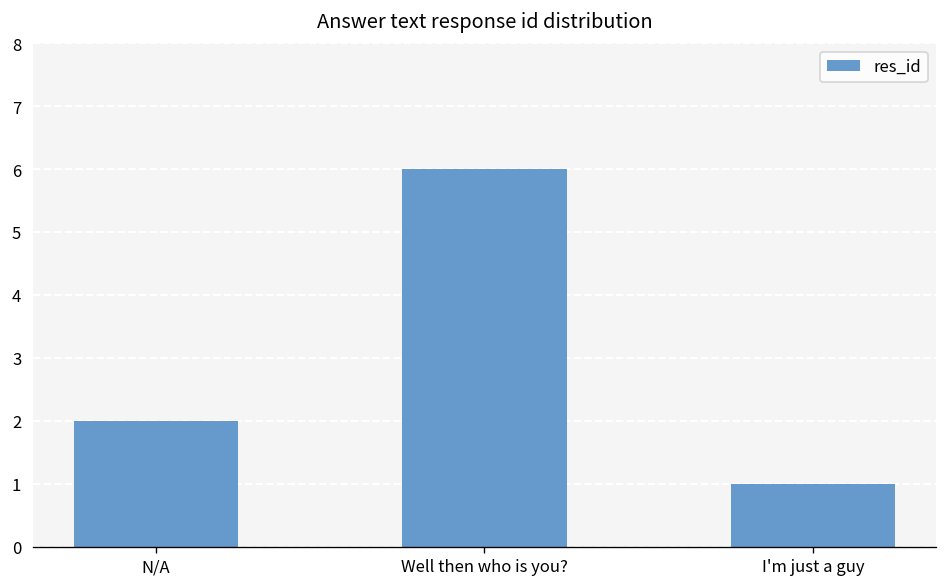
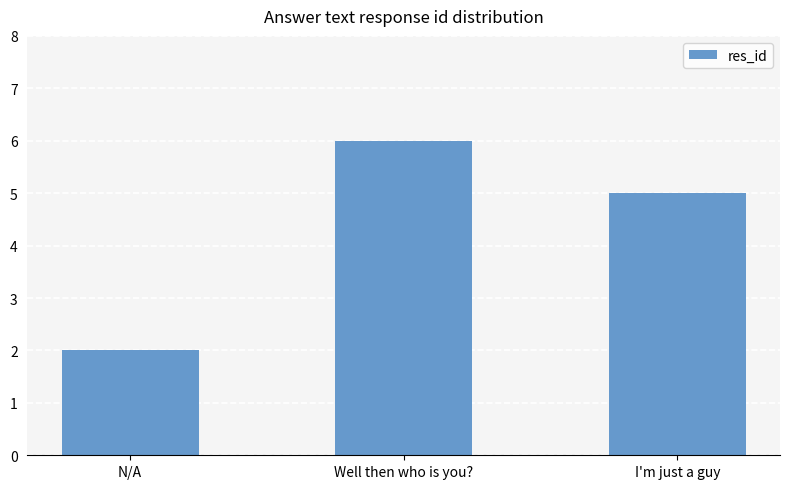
I'm just a guy: 1 -> 5
